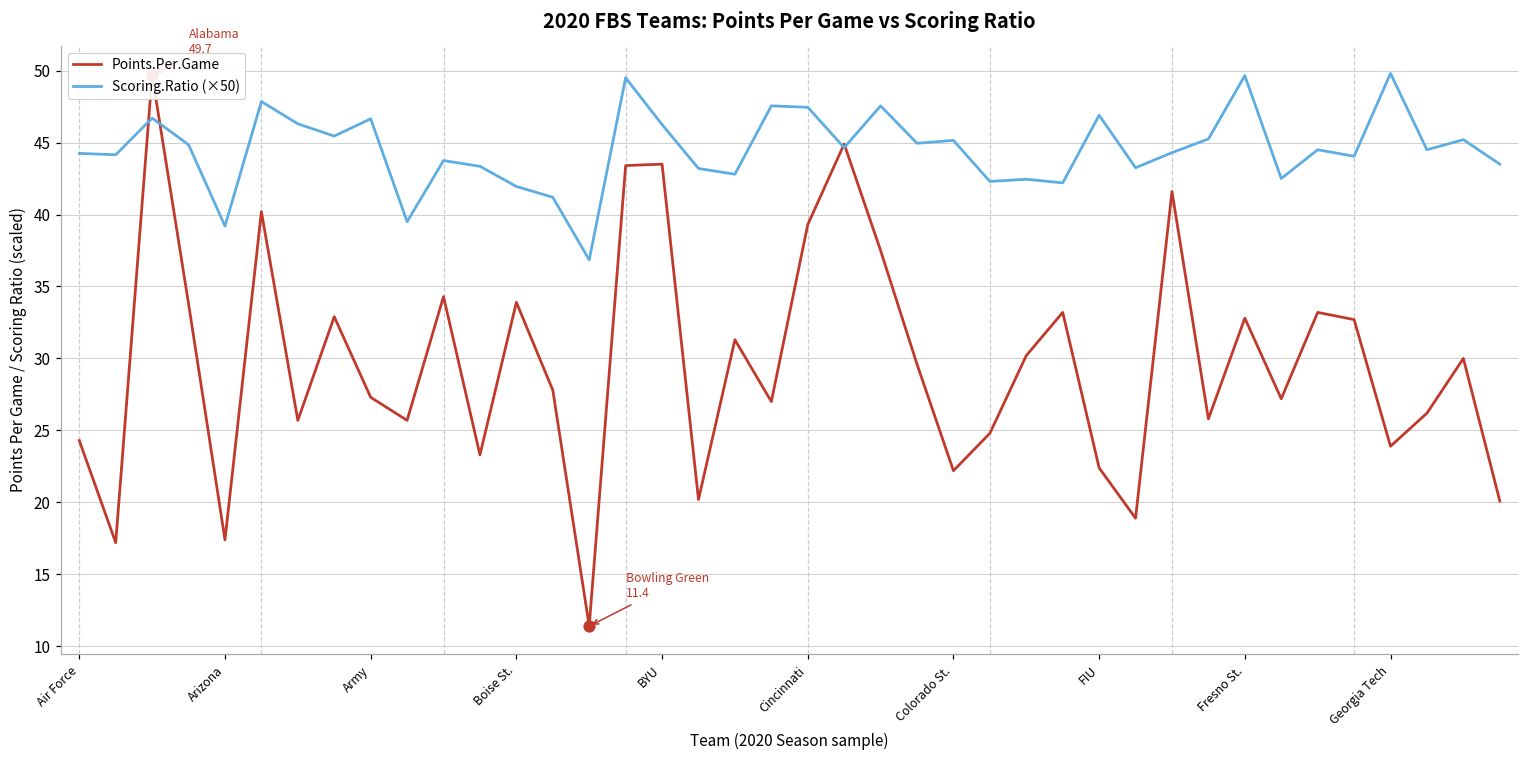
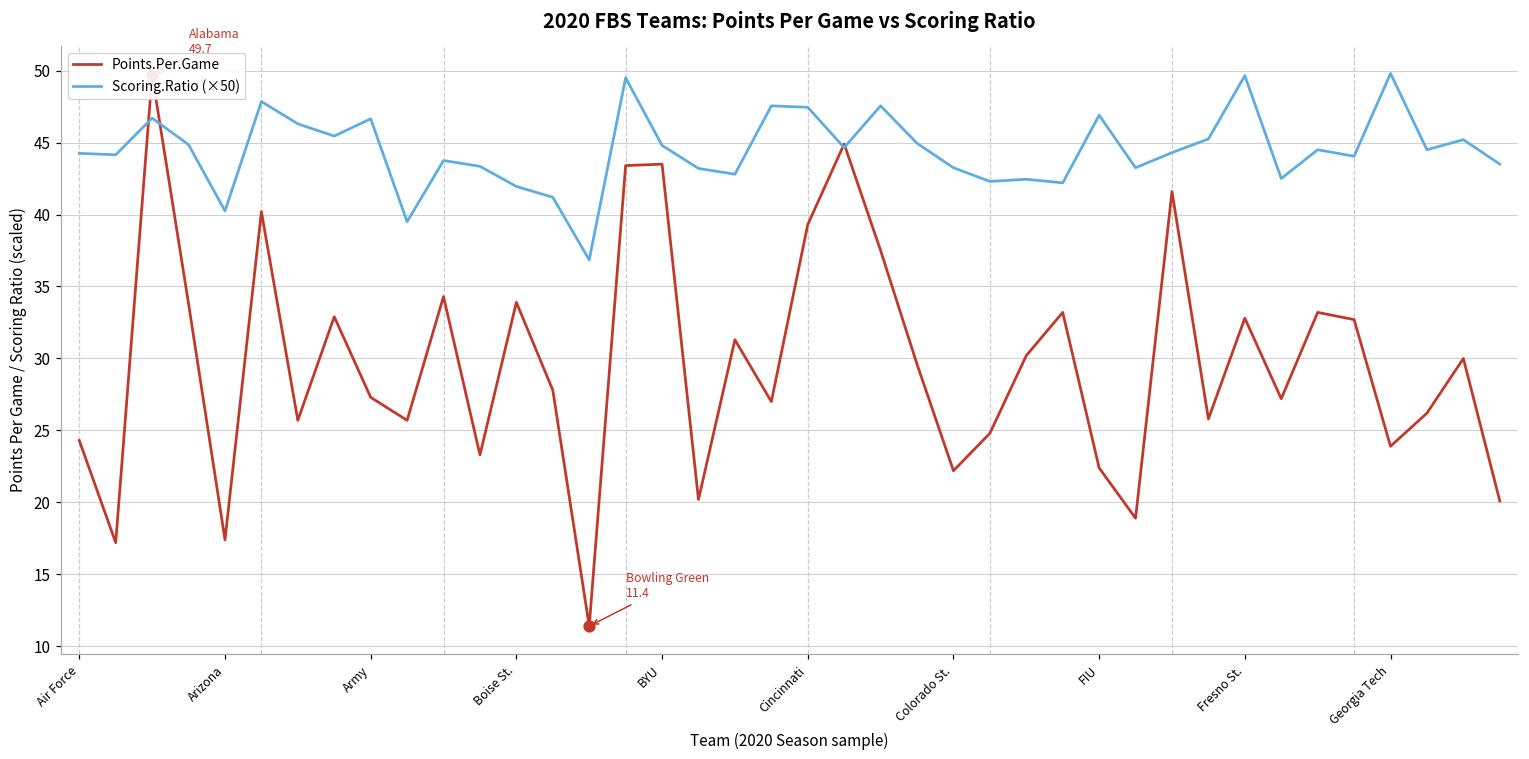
Scoring.Ratio (×50), Arizona: 39.2 -> 40.3
Scoring.Ratio (×50), BYU: 46.3 -> 44.8
Scoring.Ratio (×50), Colorado St.: 45.2 -> 43.3
